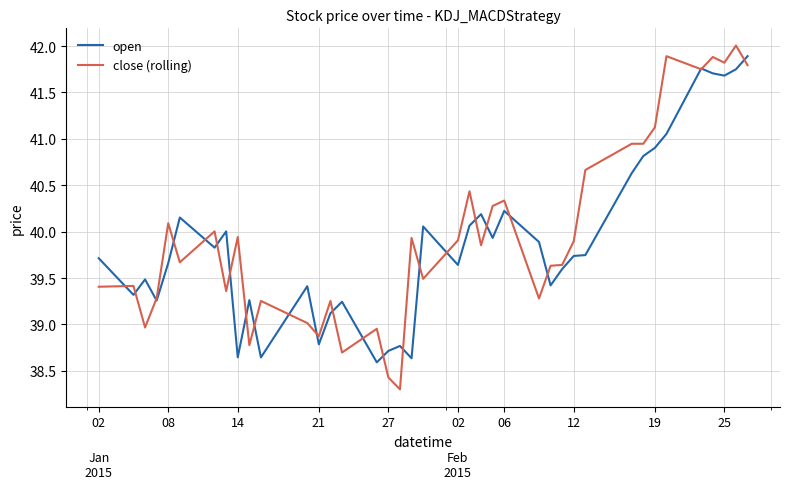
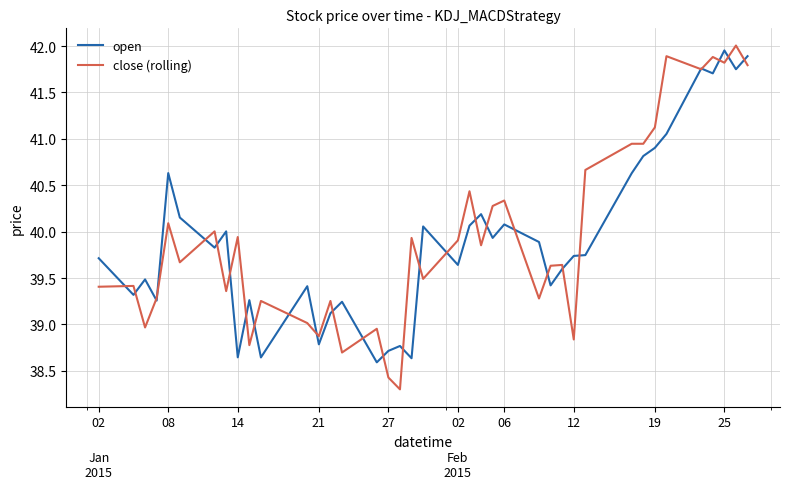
open, 08: 39.7 -> 40.6
open, 06: 40.2 -> 40.1
close (rolling), 12: 39.9 -> 38.8
open, 25: 41.7 -> 42.0
